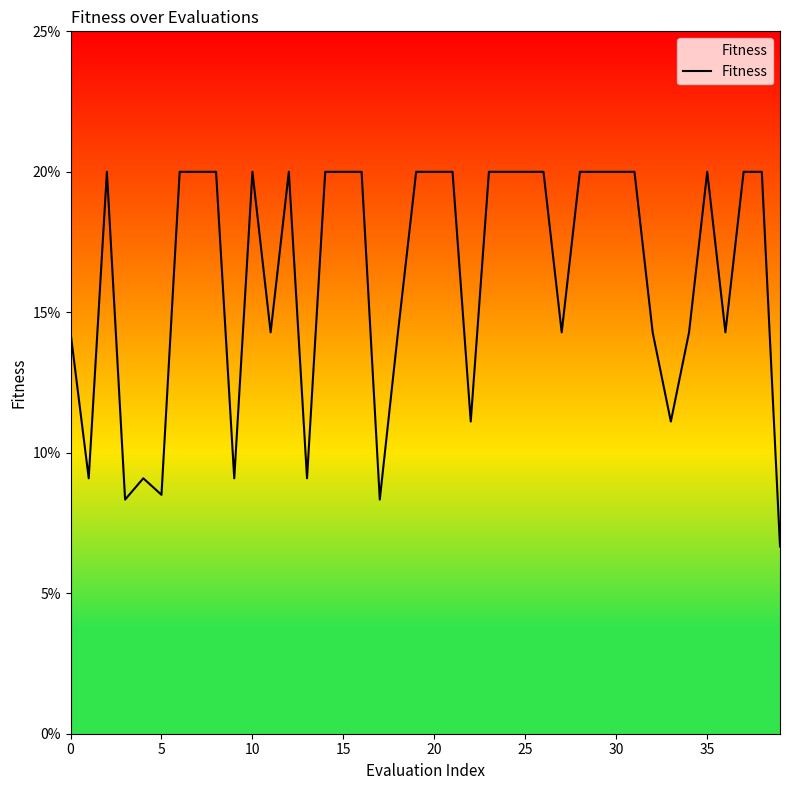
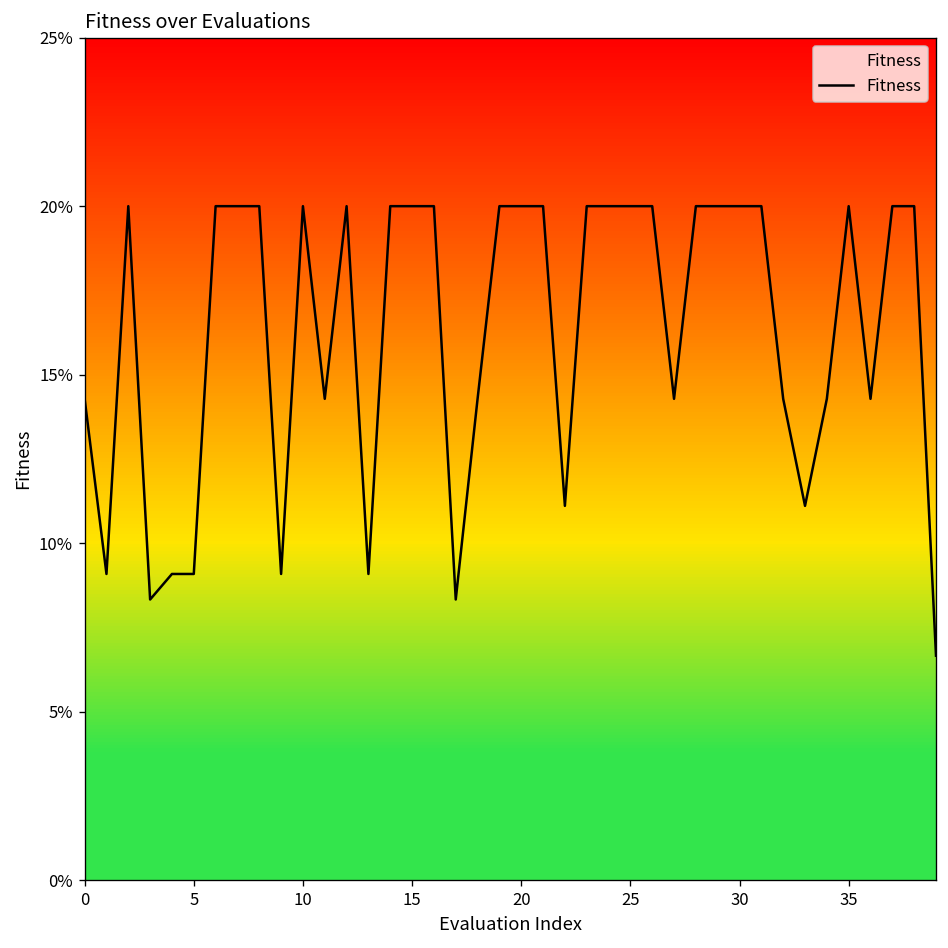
5: 8.5% -> 9.1%
